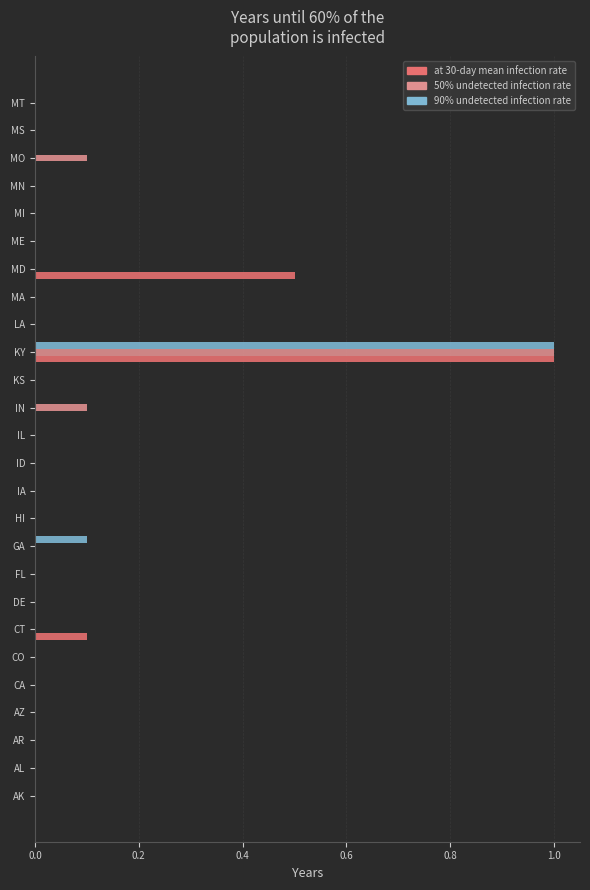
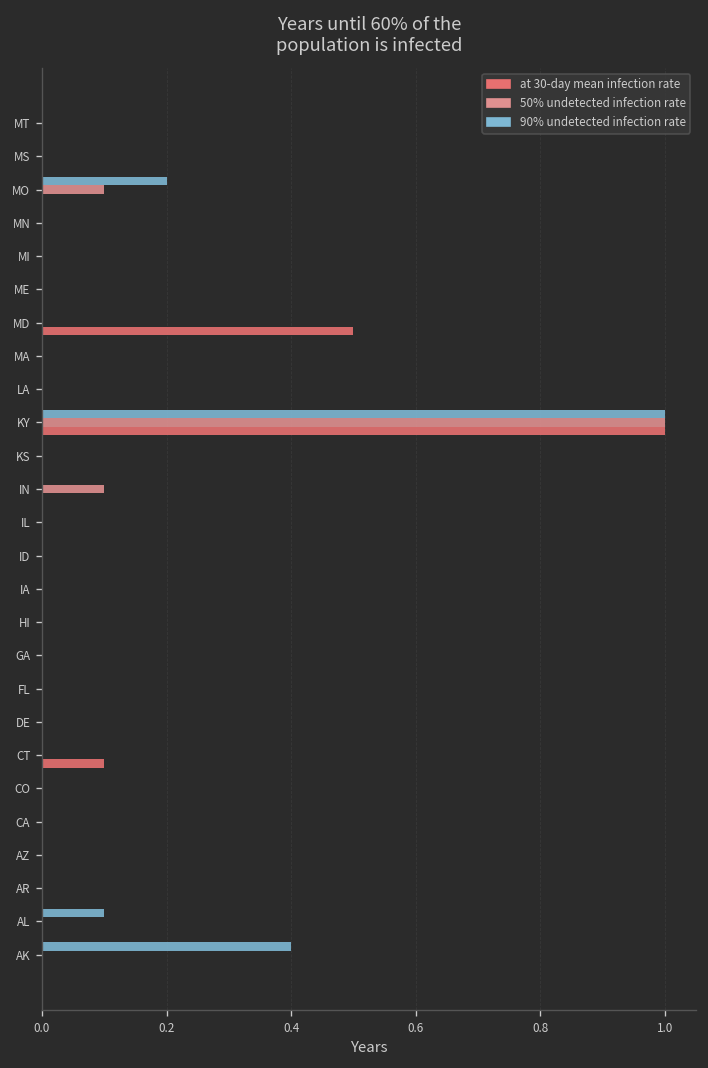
90% undetected infection rate, MO: 0.0 -> 0.2
90% undetected infection rate, GA: 0.1 -> 0.0
90% undetected infection rate, AL: 0.0 -> 0.1
90% undetected infection rate, AK: 0.0 -> 0.4
